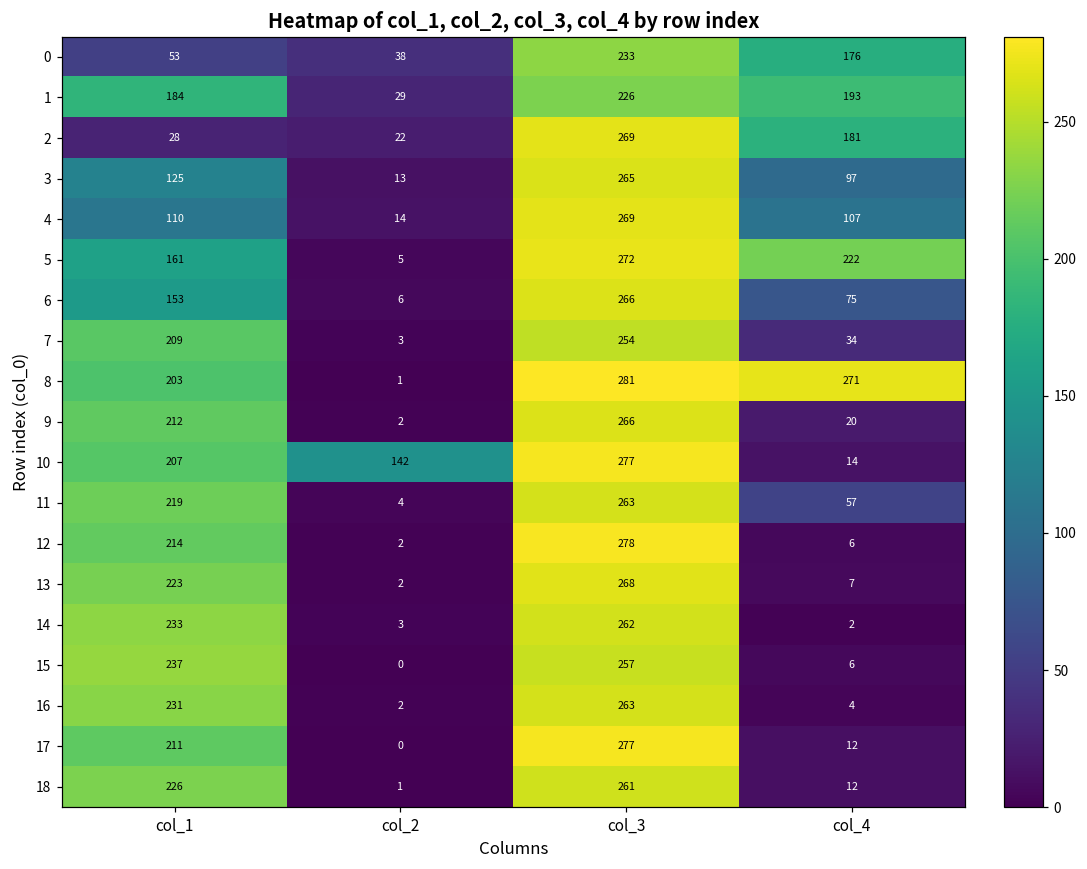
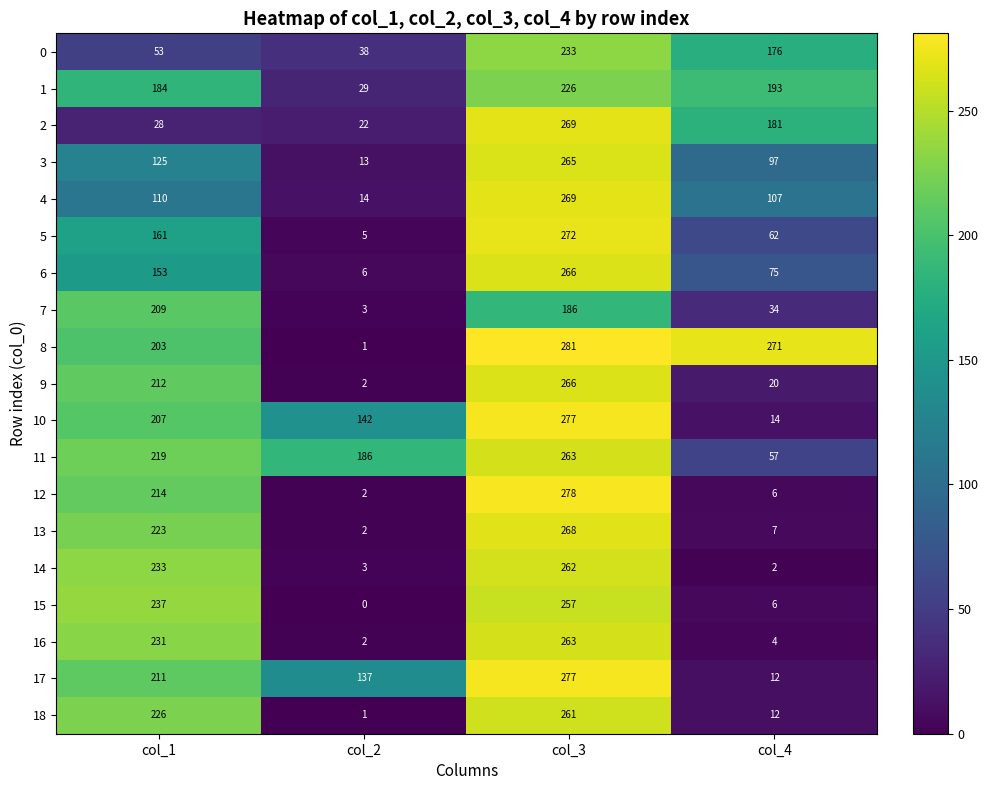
5, col_4: 222 -> 62
7, col_3: 254 -> 186
11, col_2: 4 -> 186
17, col_2: 0 -> 137
